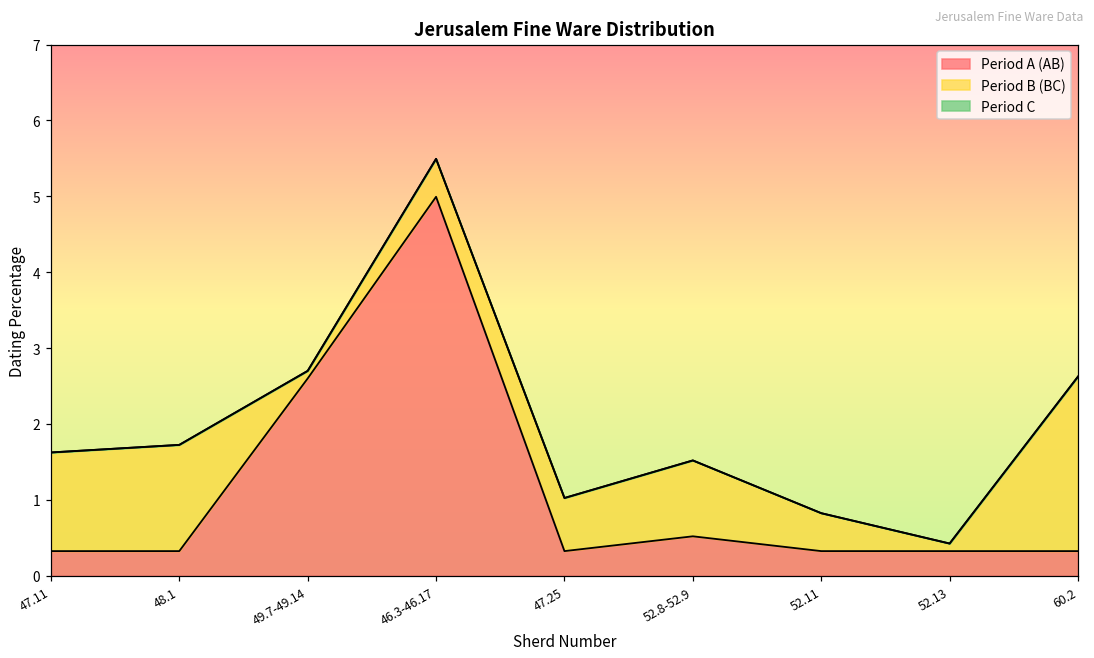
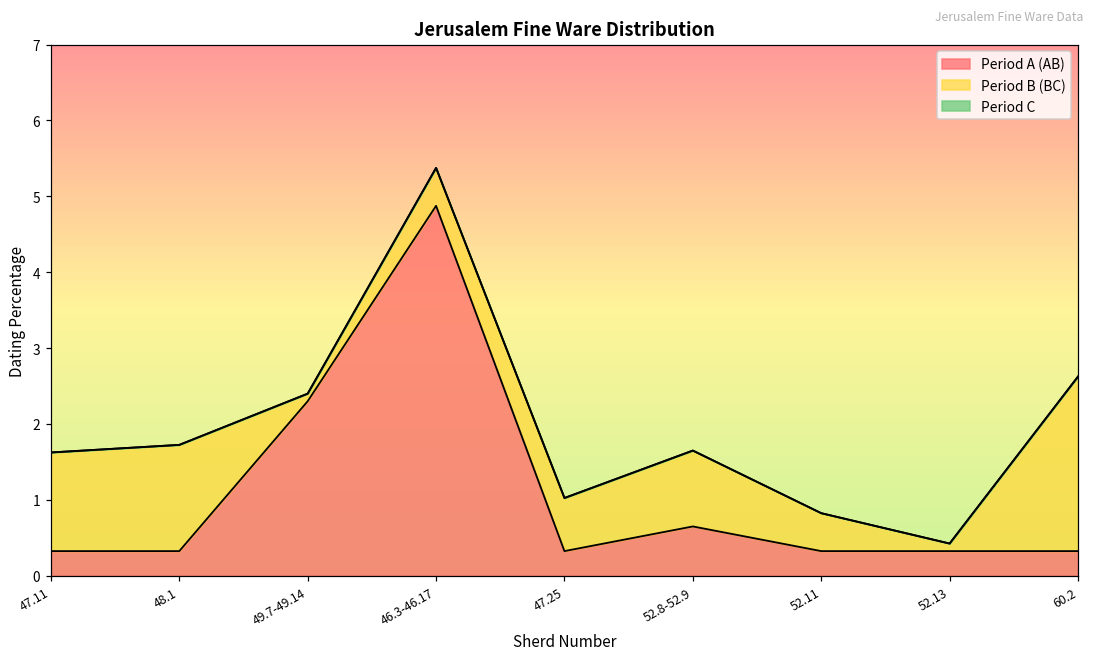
Period A (AB), 49.7-49.14: 2.6 -> 2.3
Period A (AB), 46.3-46.17: 5.0 -> 4.9
Period A (AB), 52.8-52.9: 0.5 -> 0.7
